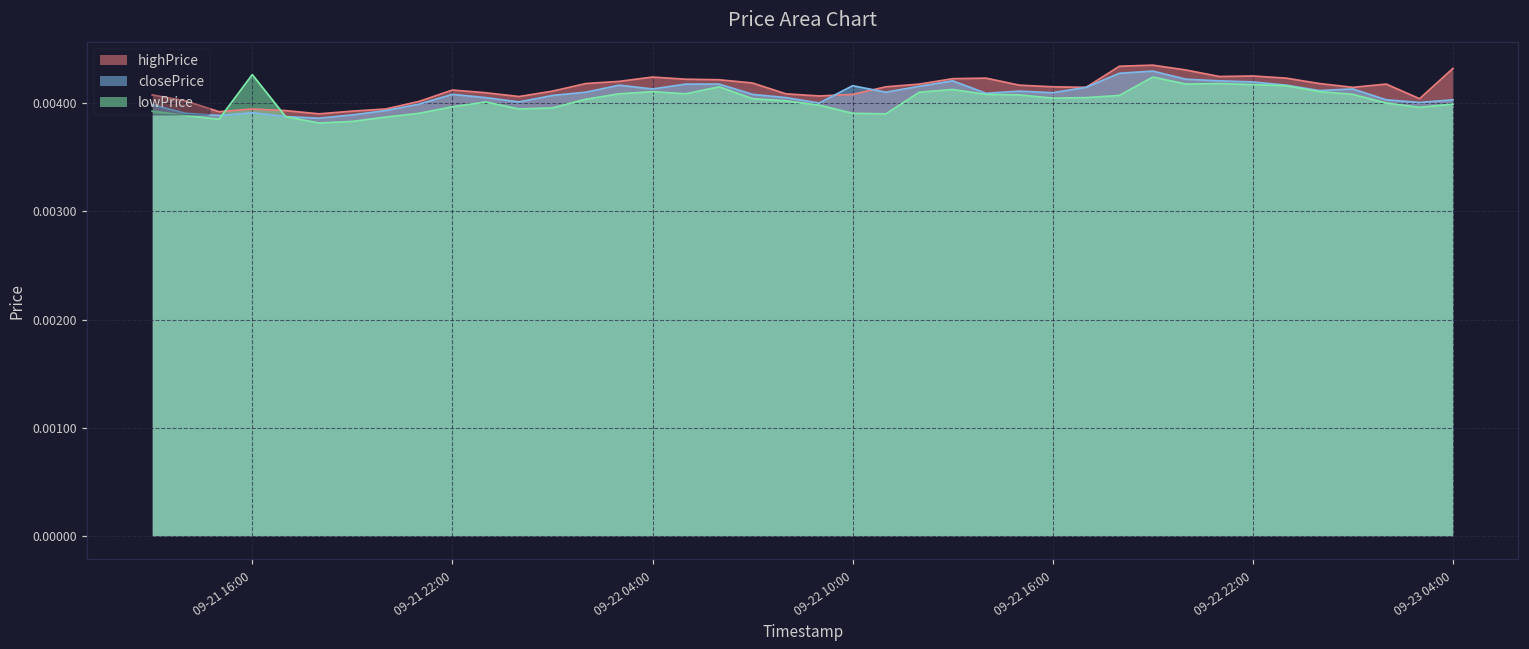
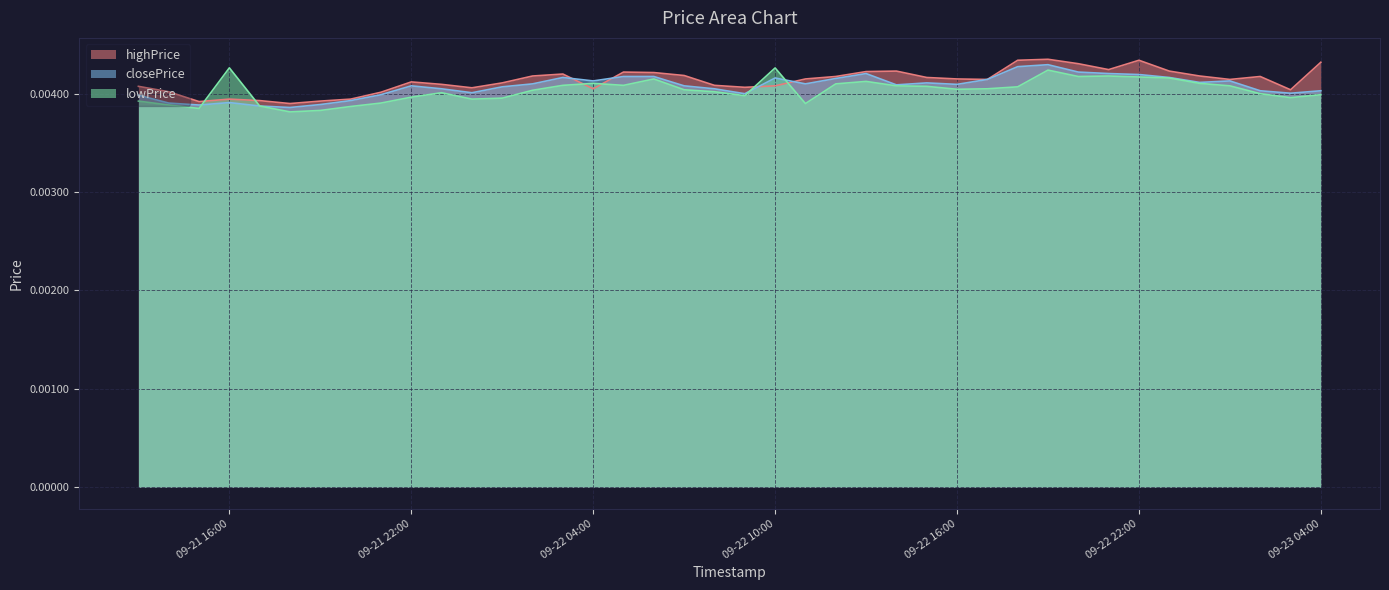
highPrice, 09-22 04:00: 0.0042 -> 0.0041
lowPrice, 09-22 10:00: 0.0039 -> 0.0043
highPrice, 09-22 22:00: 0.00425 -> 0.00434
